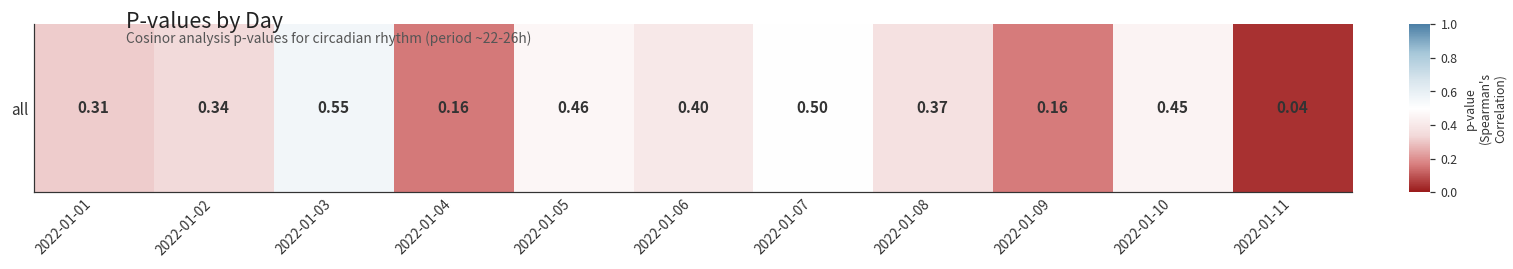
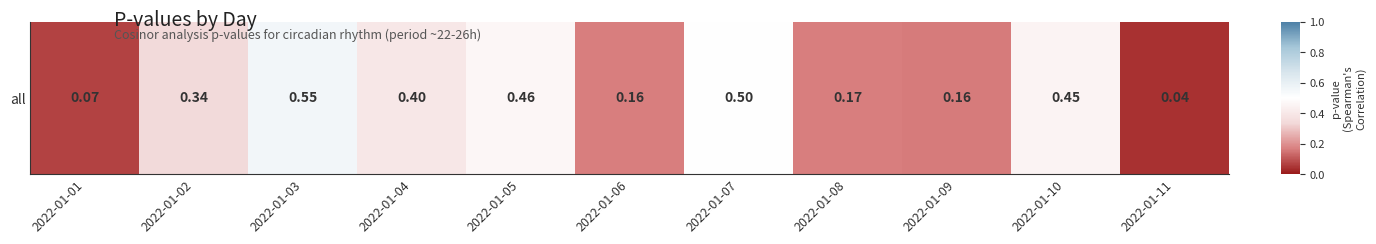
all, 2022-01-01: 0.31 -> 0.07
all, 2022-01-04: 0.16 -> 0.40
all, 2022-01-06: 0.40 -> 0.16
all, 2022-01-08: 0.37 -> 0.17
